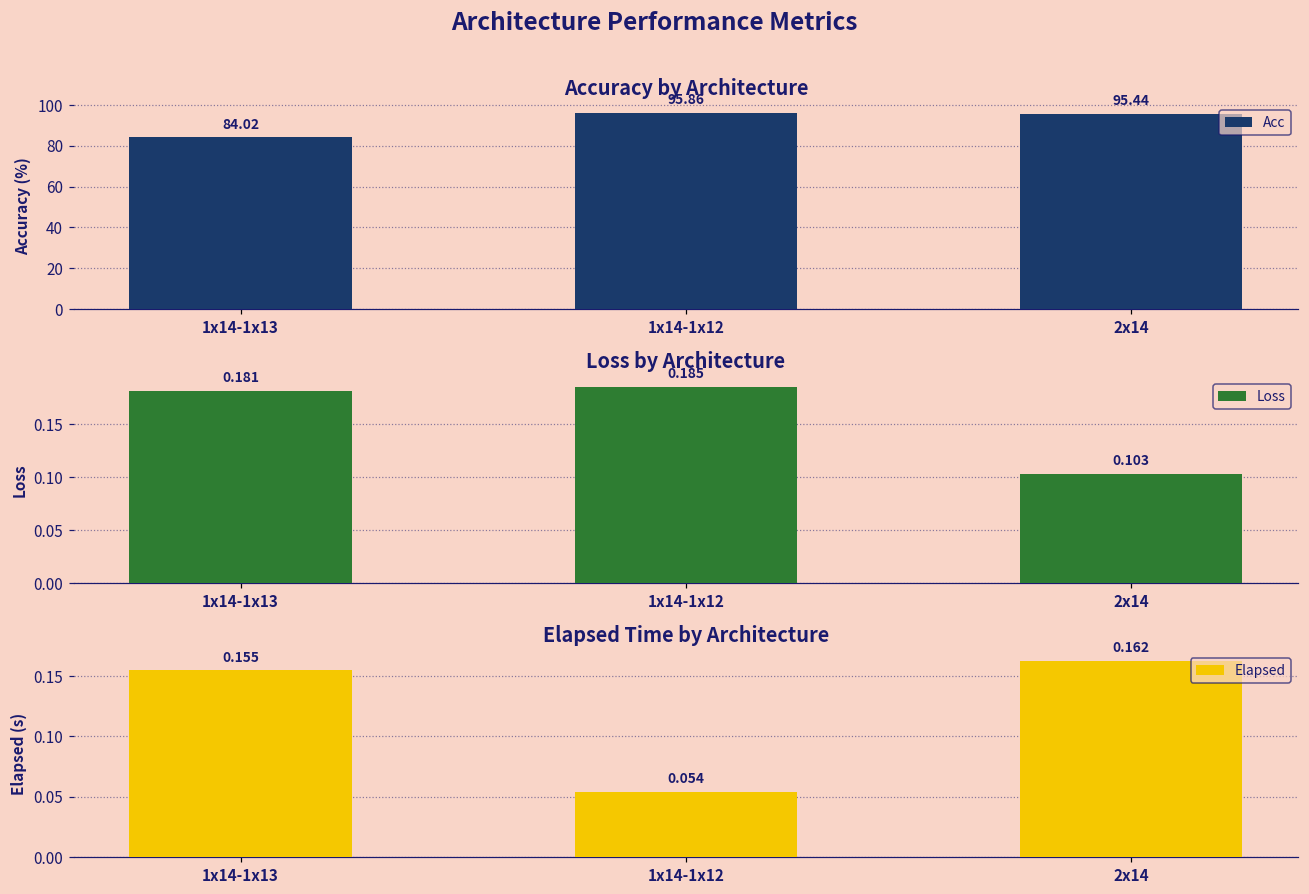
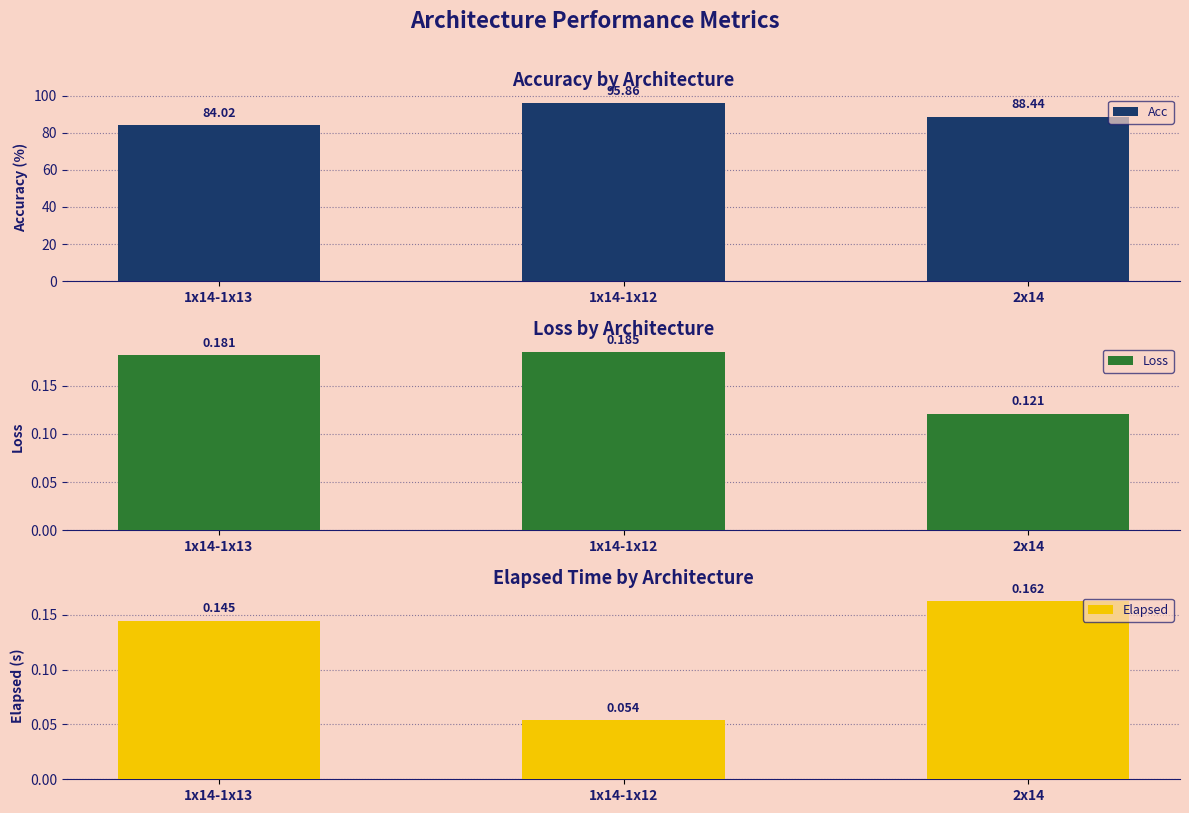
Accuracy by Architecture, 2x14: 95.44 -> 88.44
Loss by Architecture, 2x14: 0.103 -> 0.121
Elapsed Time by Architecture, 1x14-1x13: 0.155 -> 0.145
